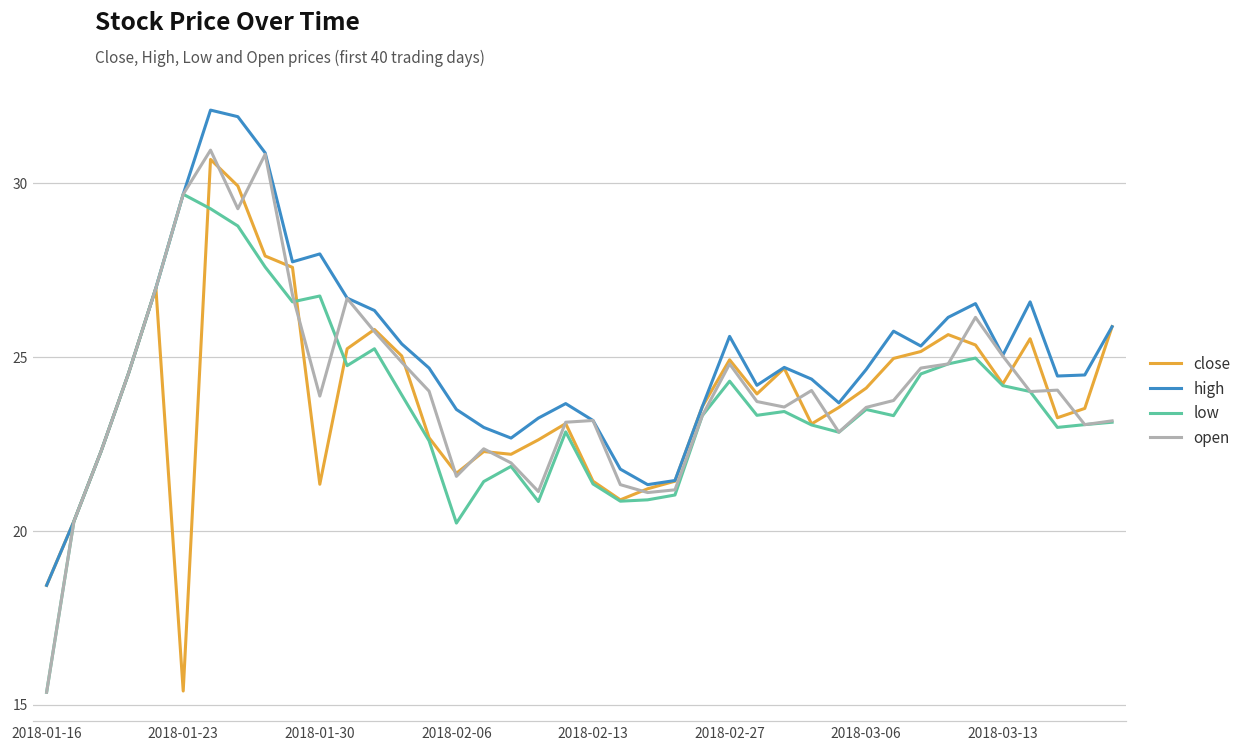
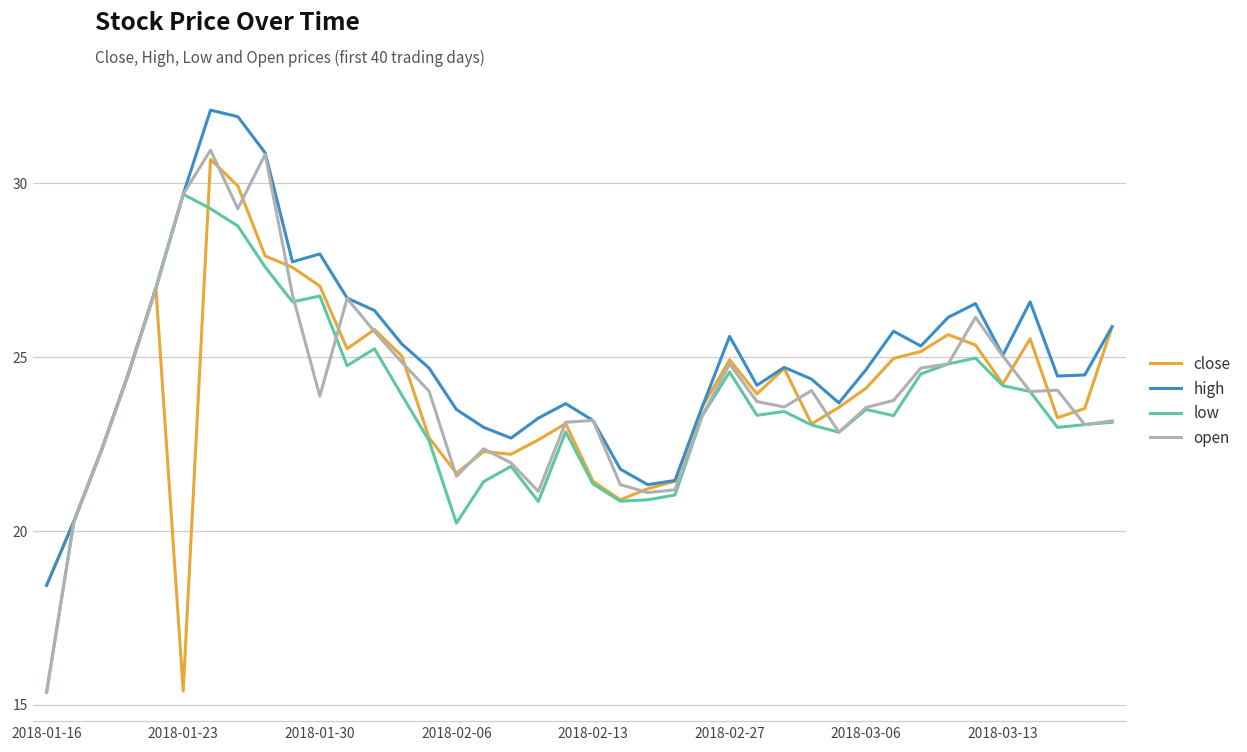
close, 2018-01-30: 21.3 -> 27.0
low, 2018-02-27: 24.3 -> 24.6
